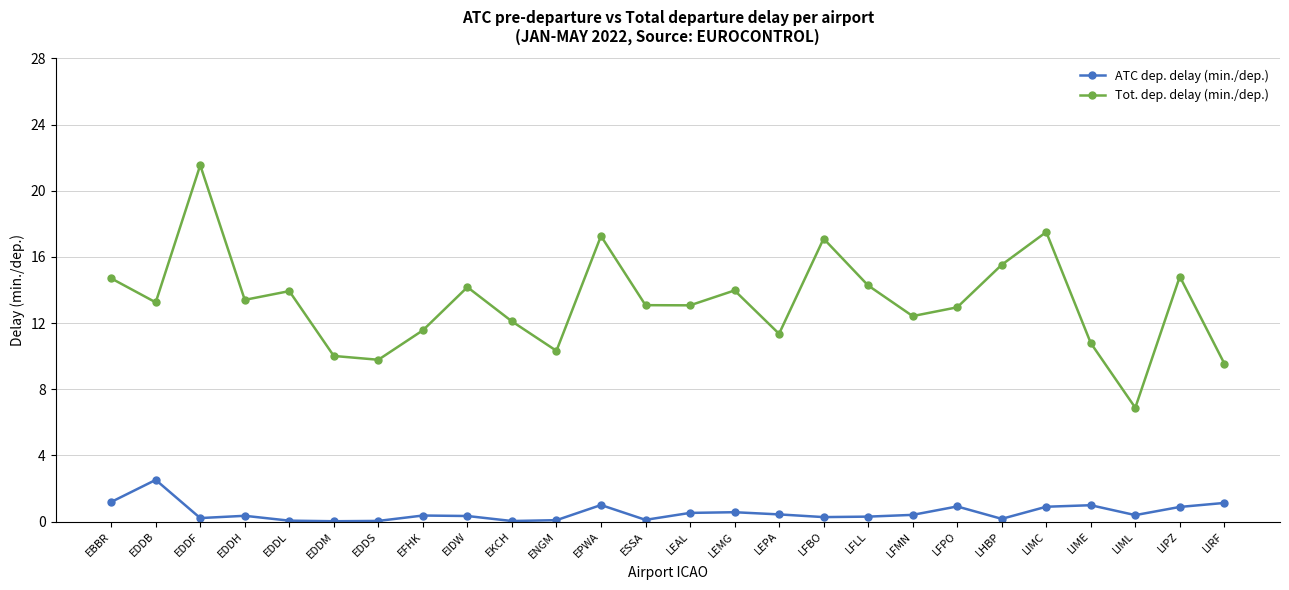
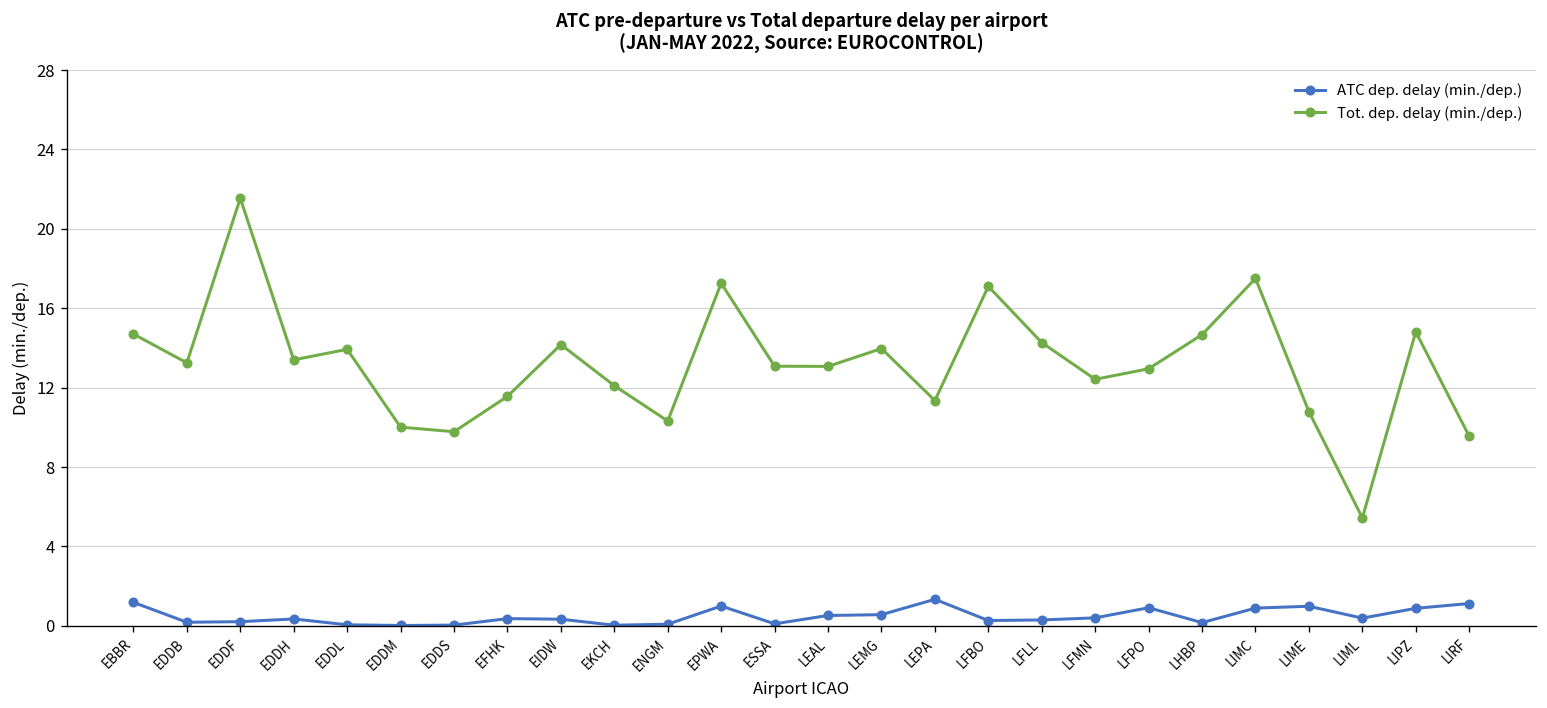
ATC dep. delay (min./dep.), EDDB: 2.5 -> 0.2
ATC dep. delay (min./dep.), LEPA: 0.4 -> 1.3
Tot. dep. delay (min./dep.), LHBP: 15.5 -> 14.7
Tot. dep. delay (min./dep.), LIML: 6.9 -> 5.4
